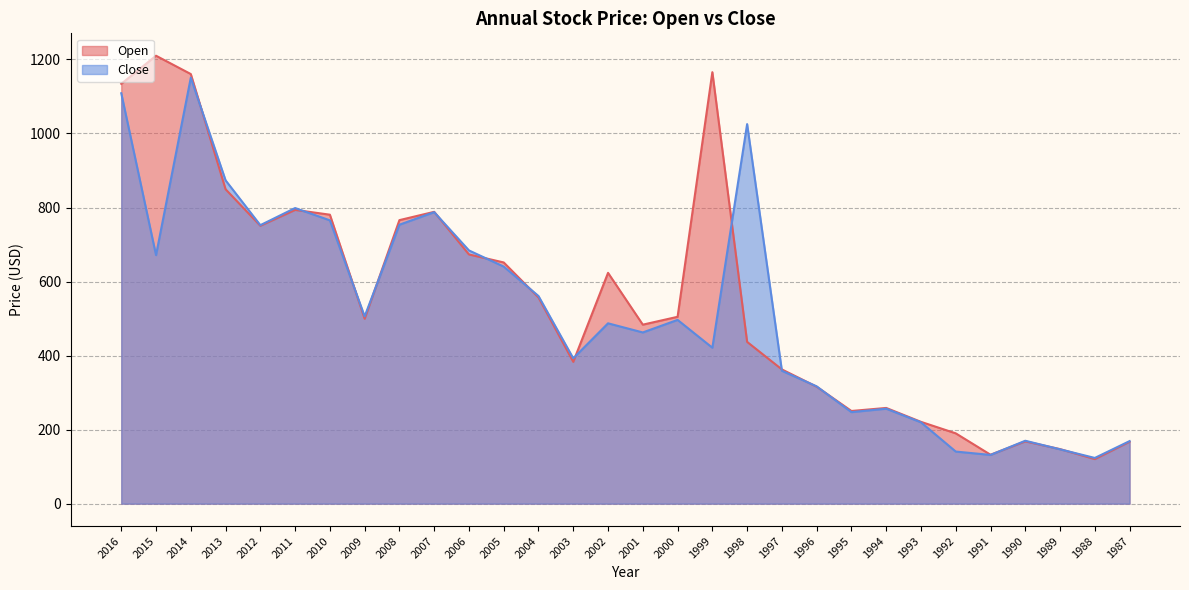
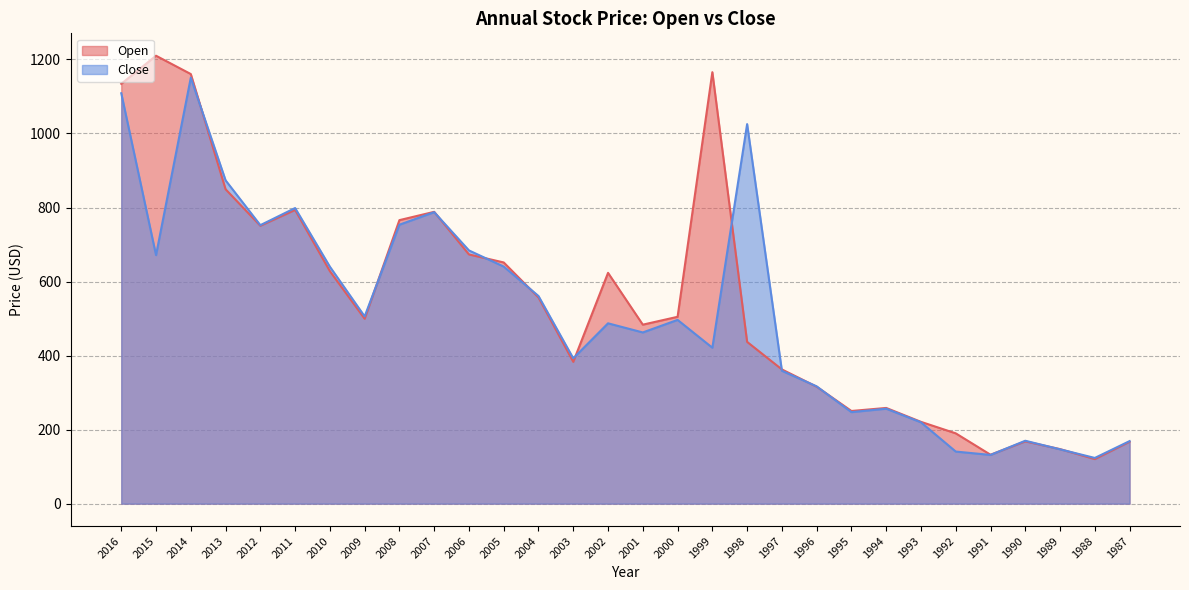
Open, 2010: 780 -> 630
Close, 2010: 770 -> 640
